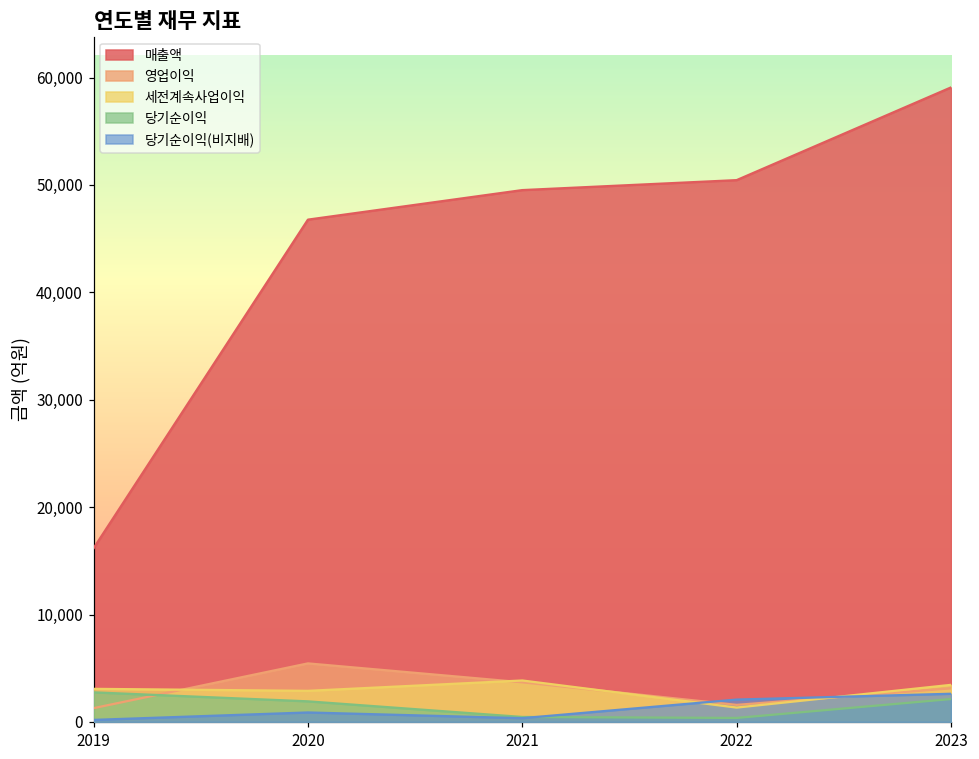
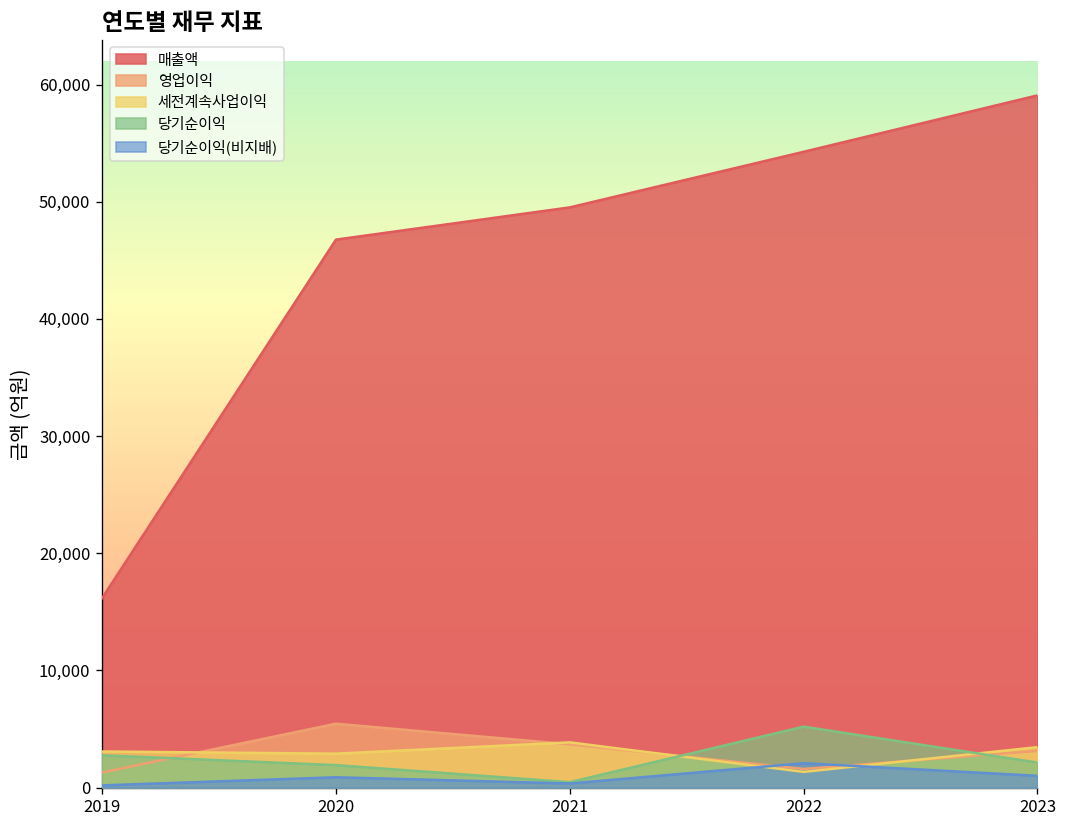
매출액, 2022: 50,000 -> 54,000
당기순이익, 2022: 0 -> 5,000
당기순이익(비지배), 2023: 3,000 -> 1,000
